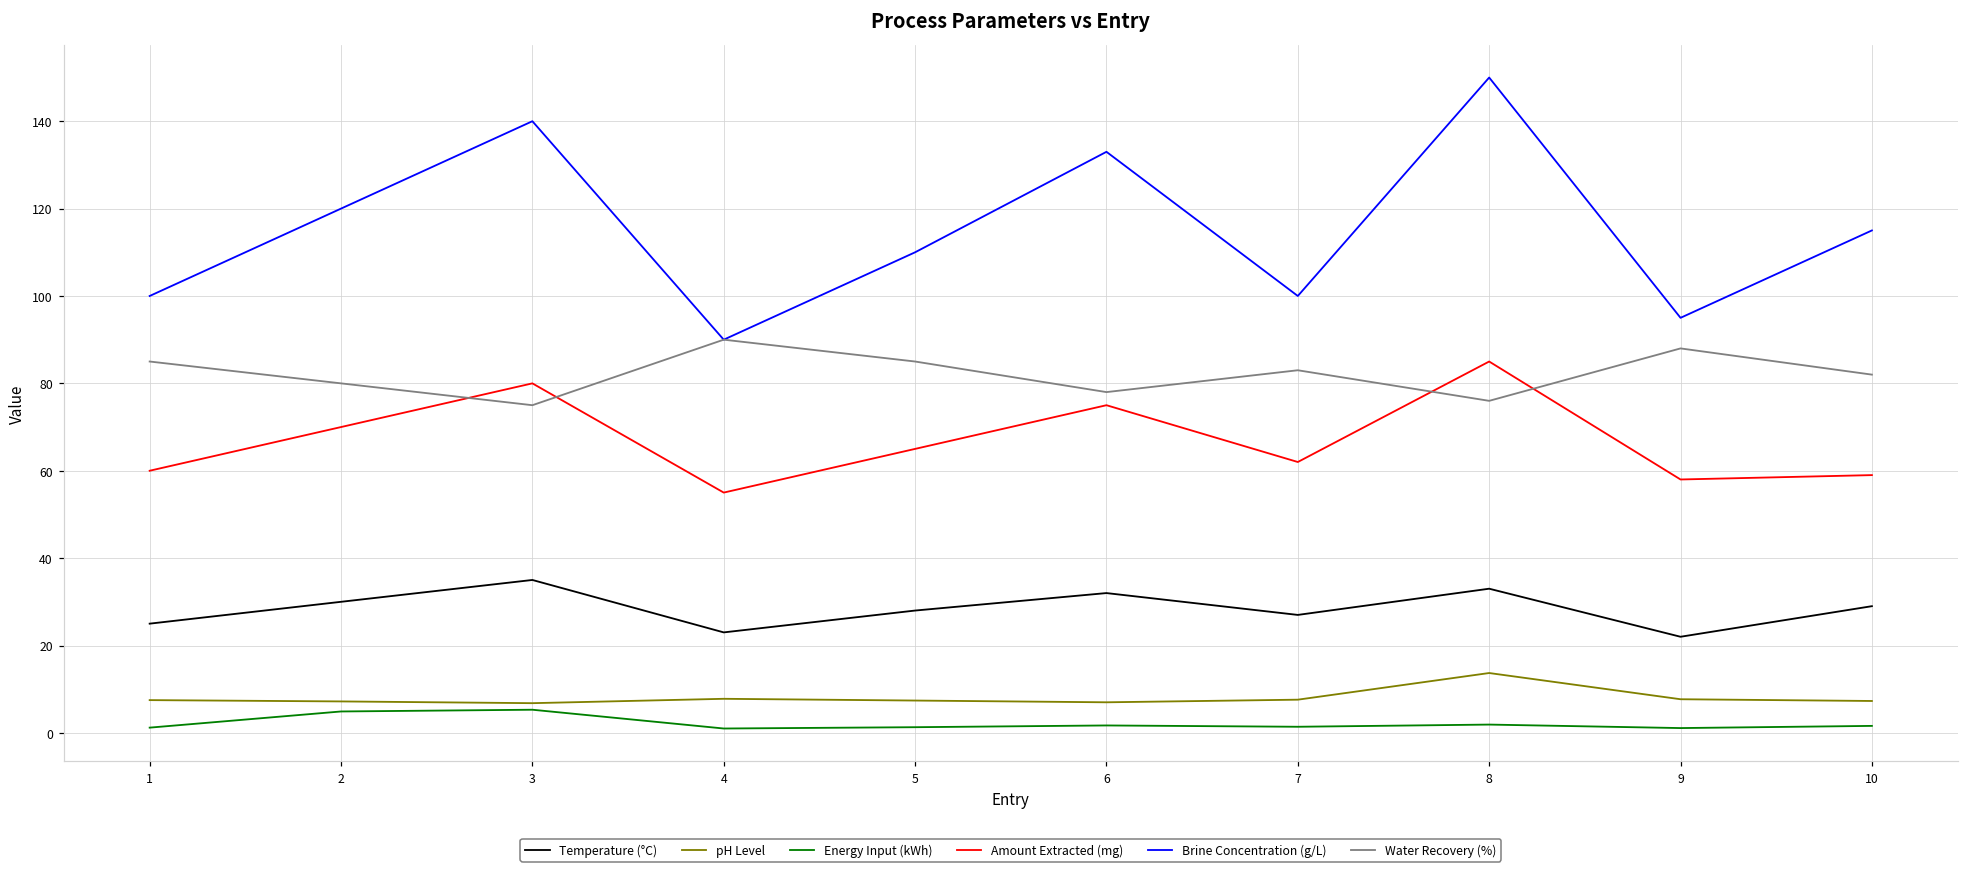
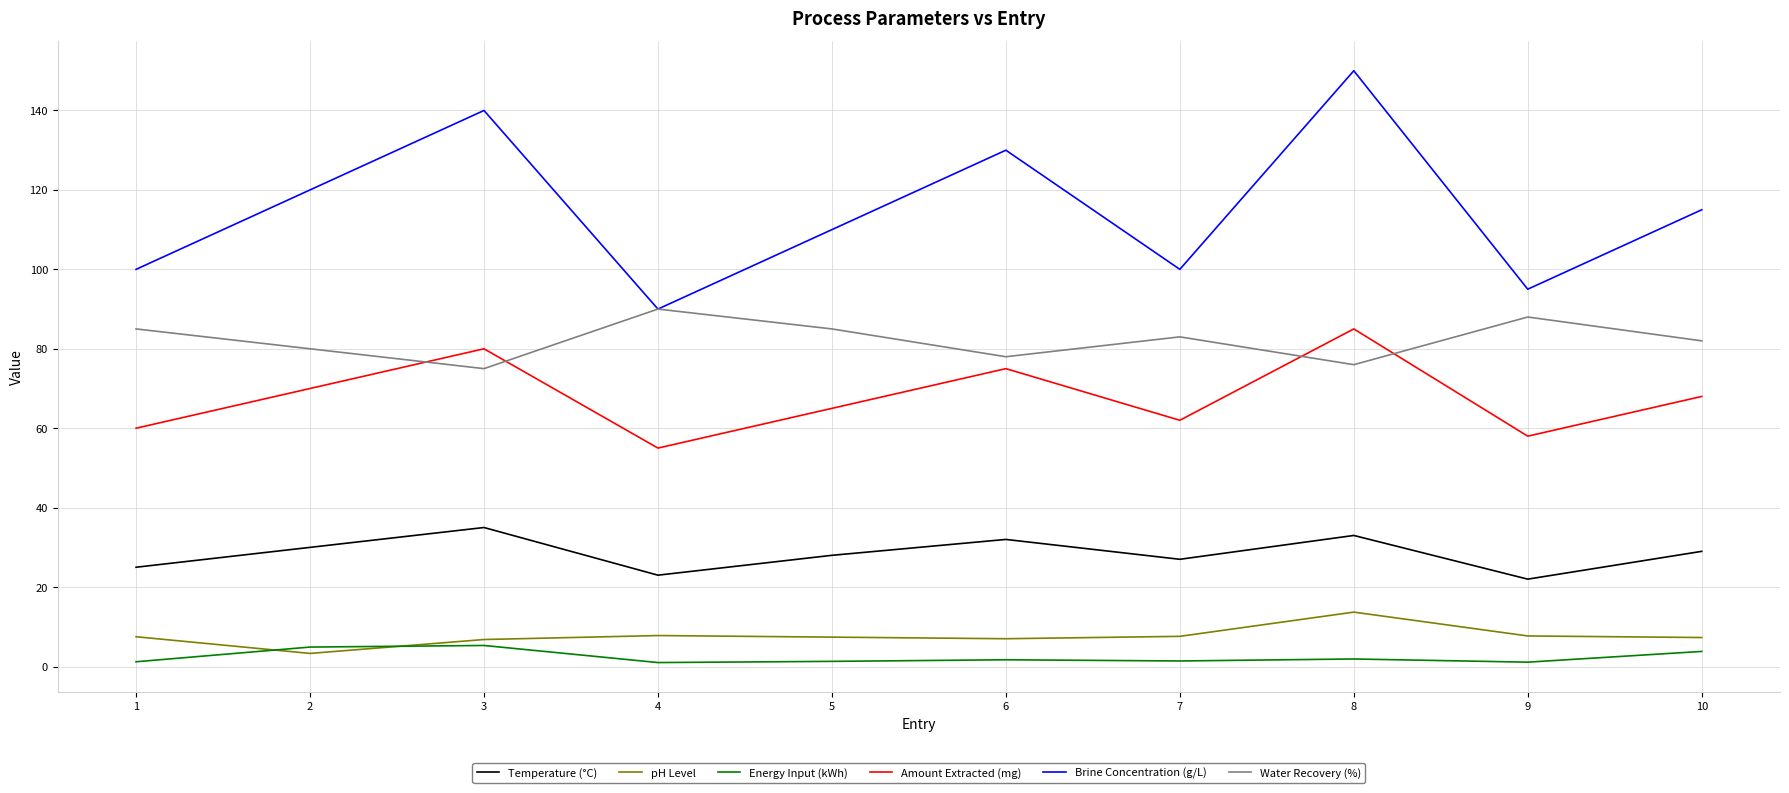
pH Level, 2: 7 -> 3
Brine Concentration (g/L), 6: 133 -> 130
Energy Input (kWh), 10: 2 -> 4
Amount Extracted (mg), 10: 59 -> 68
